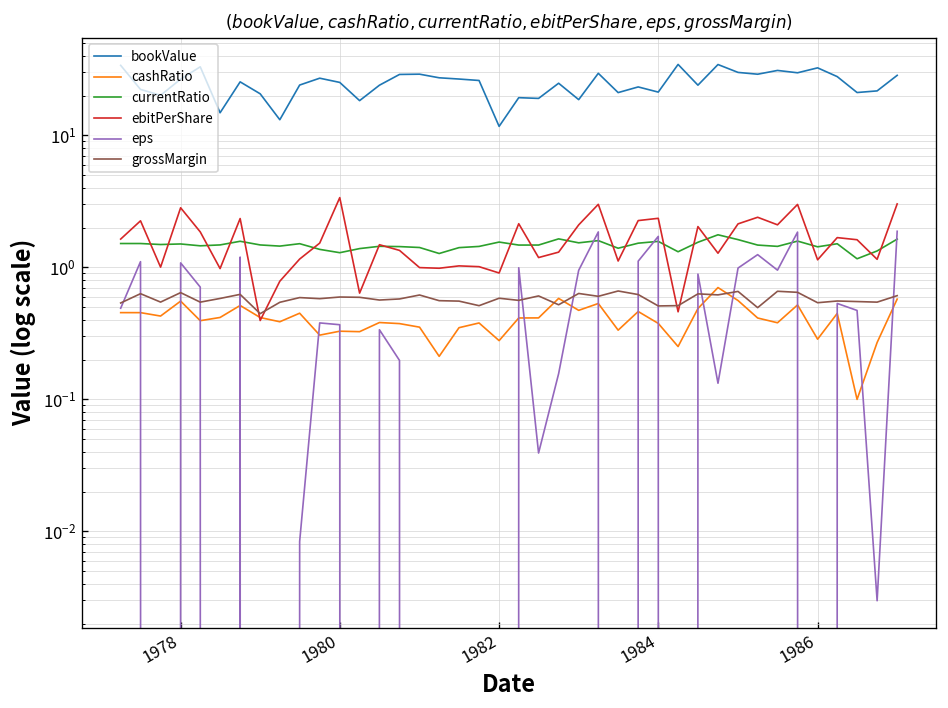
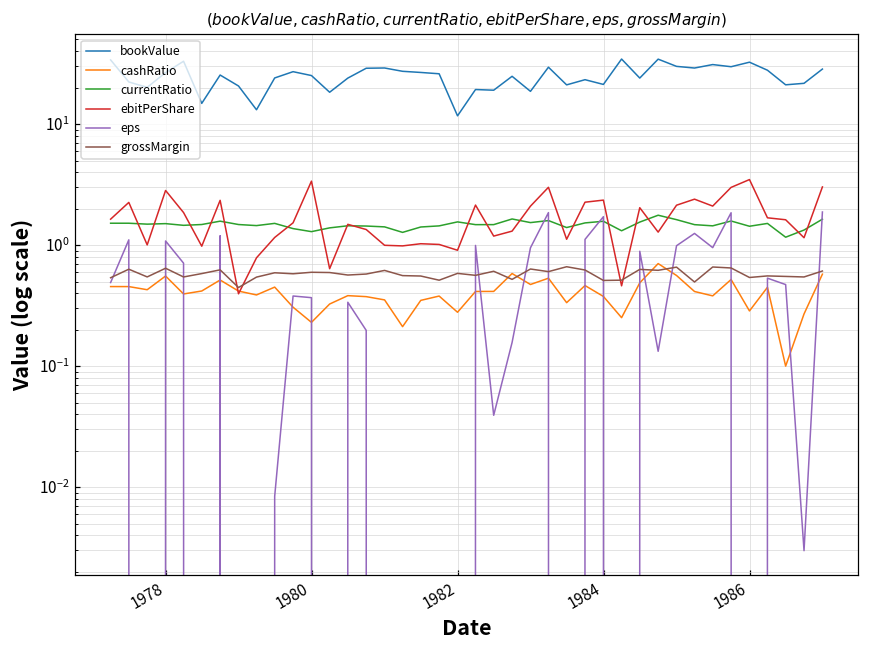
cashRatio, 1980: 0.33 -> 0.23
ebitPerShare, 1986: 1.1 -> 3.5
